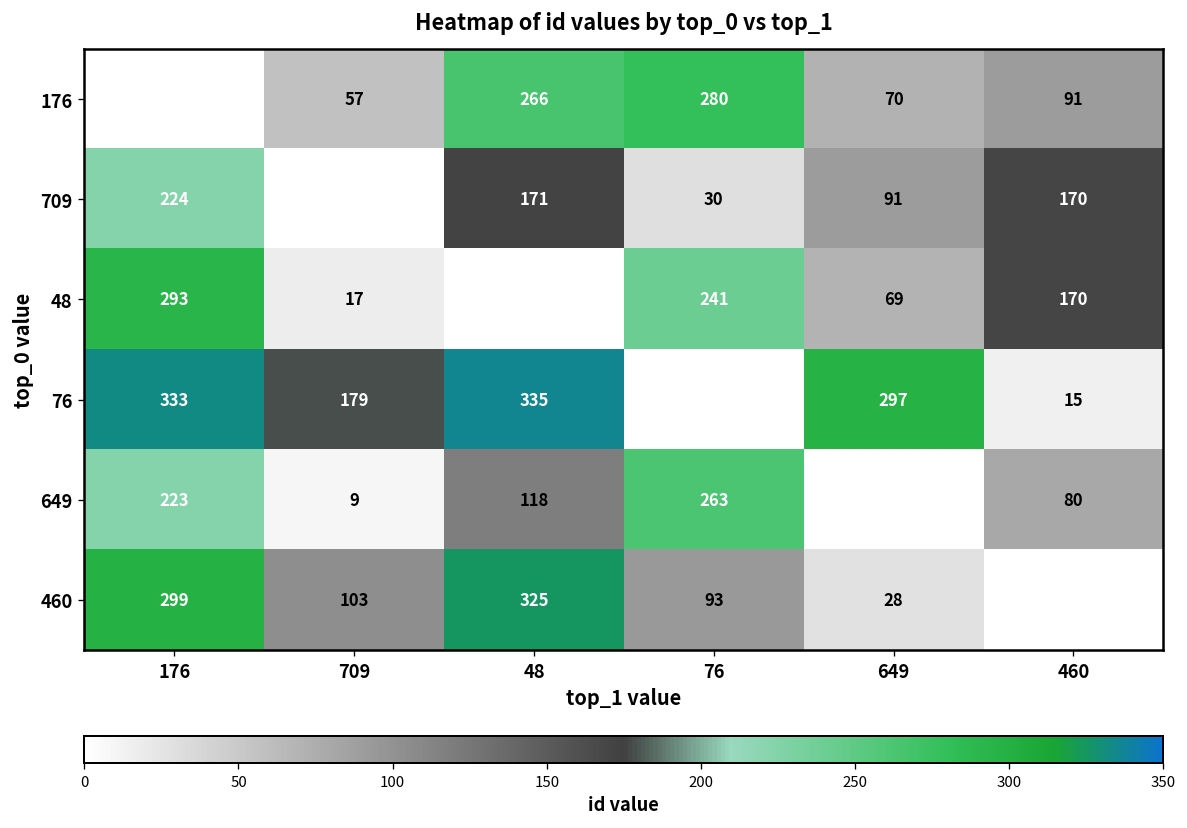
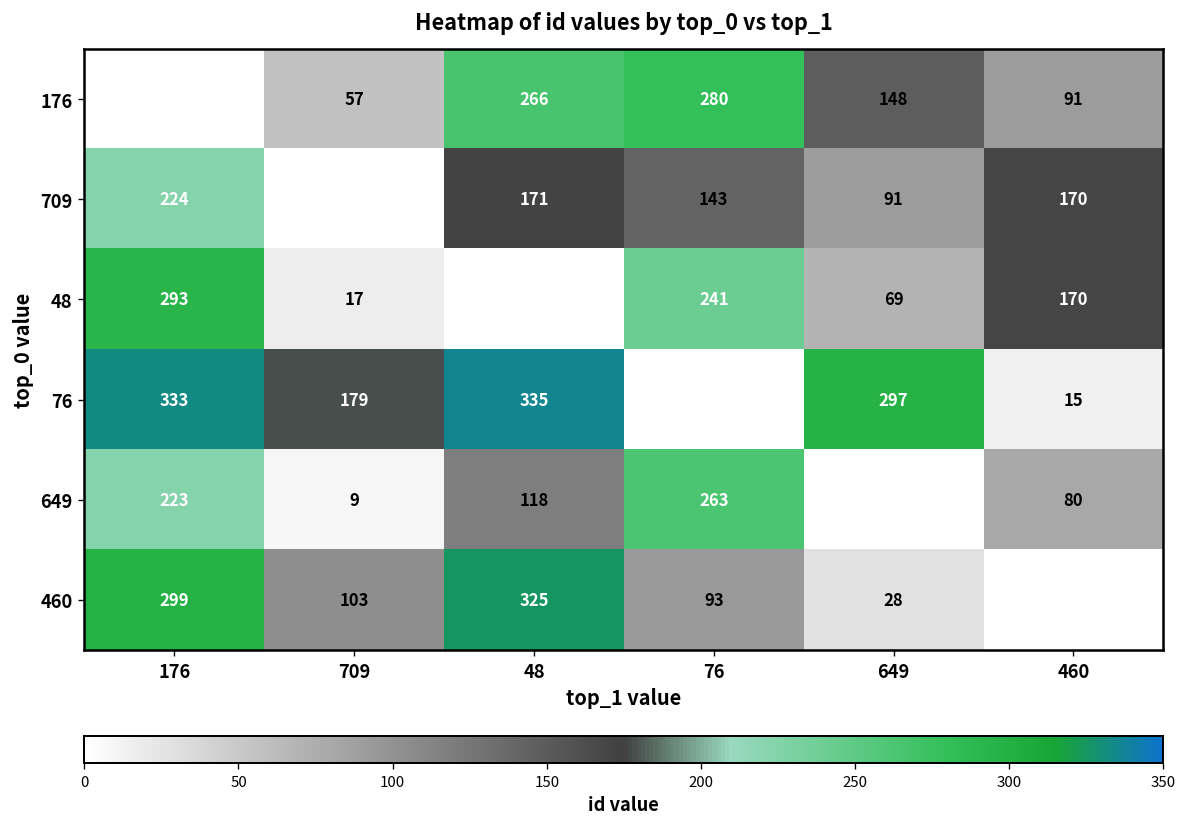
176, 649: 70 -> 148
709, 76: 30 -> 143
